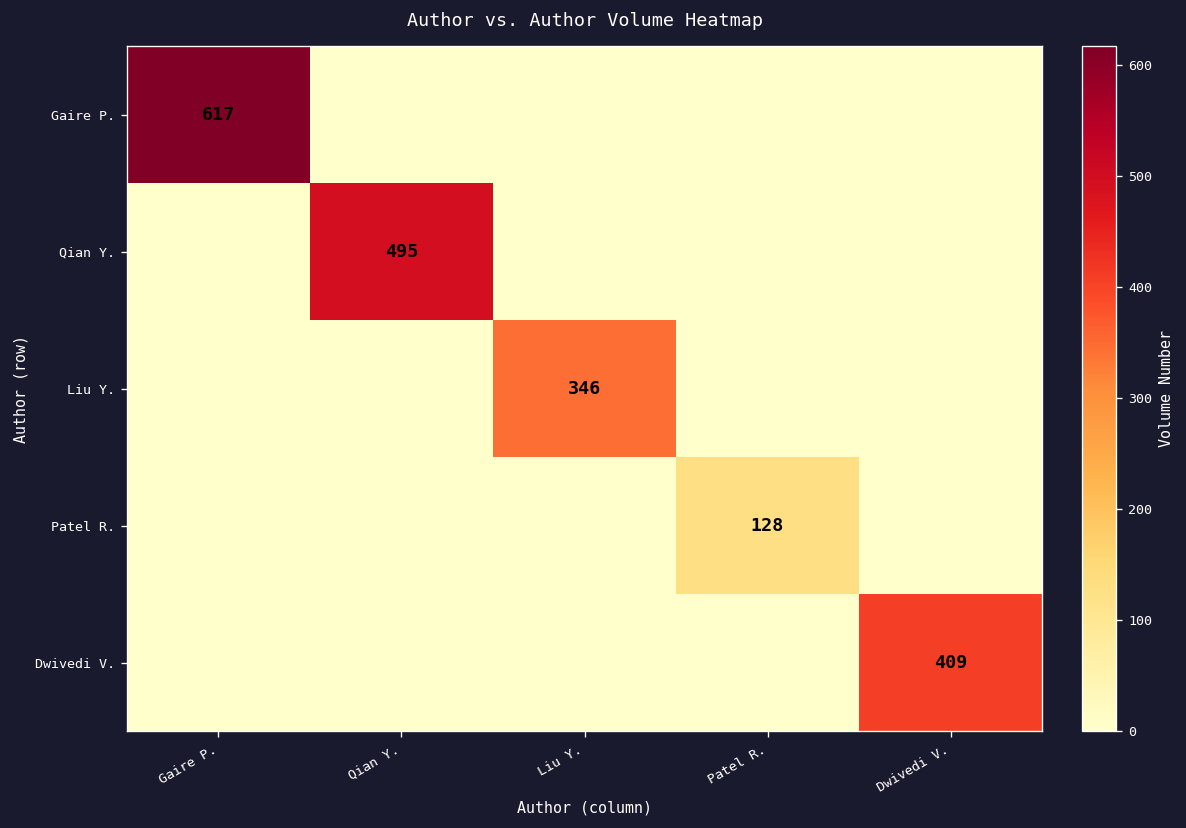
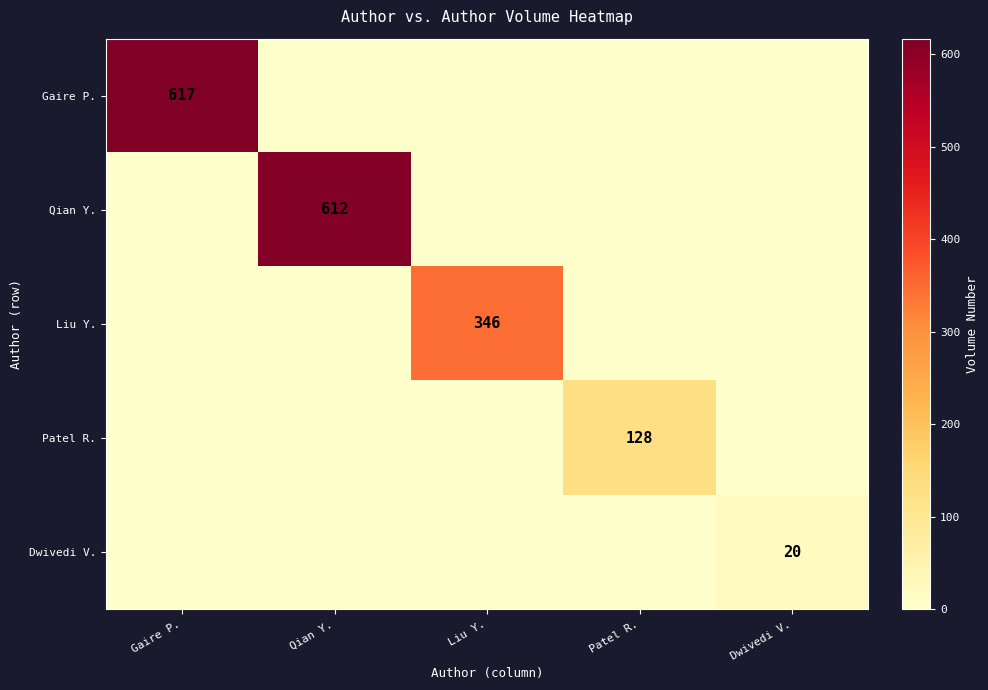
Qian Y., Qian Y.: 495 -> 612
Dwivedi V., Dwivedi V.: 409 -> 20
